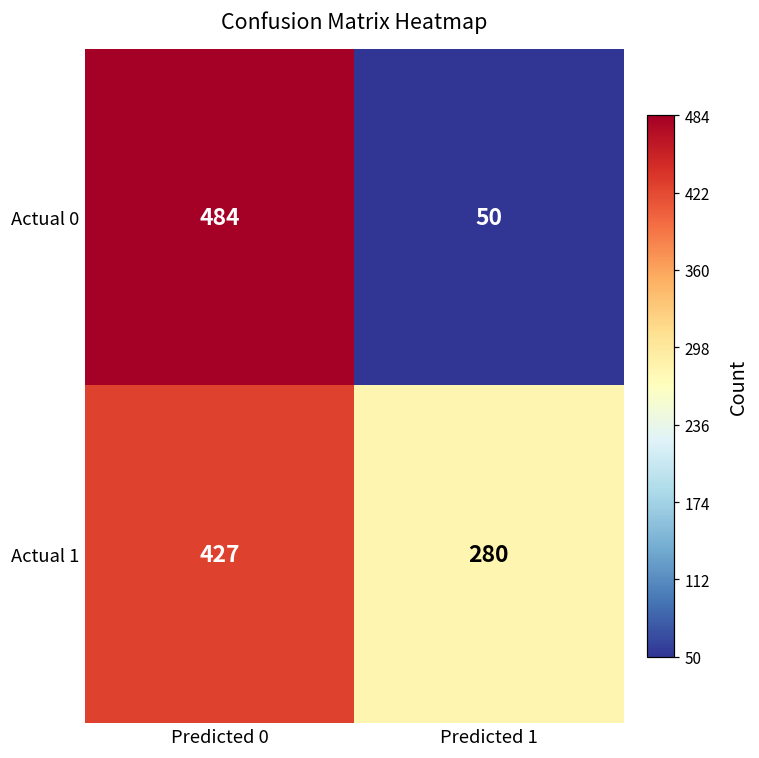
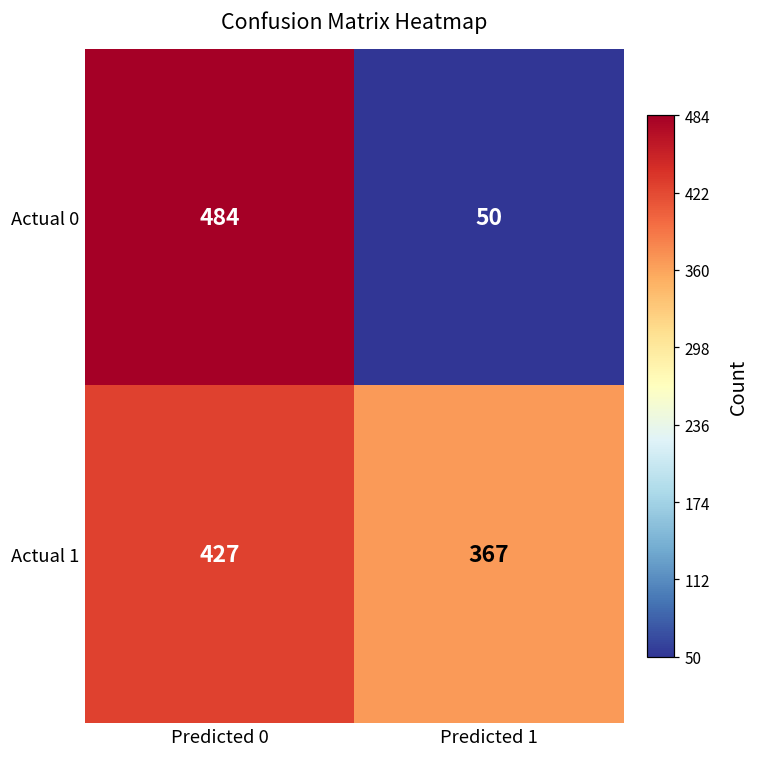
Actual 1, Predicted 1: 280 -> 367
